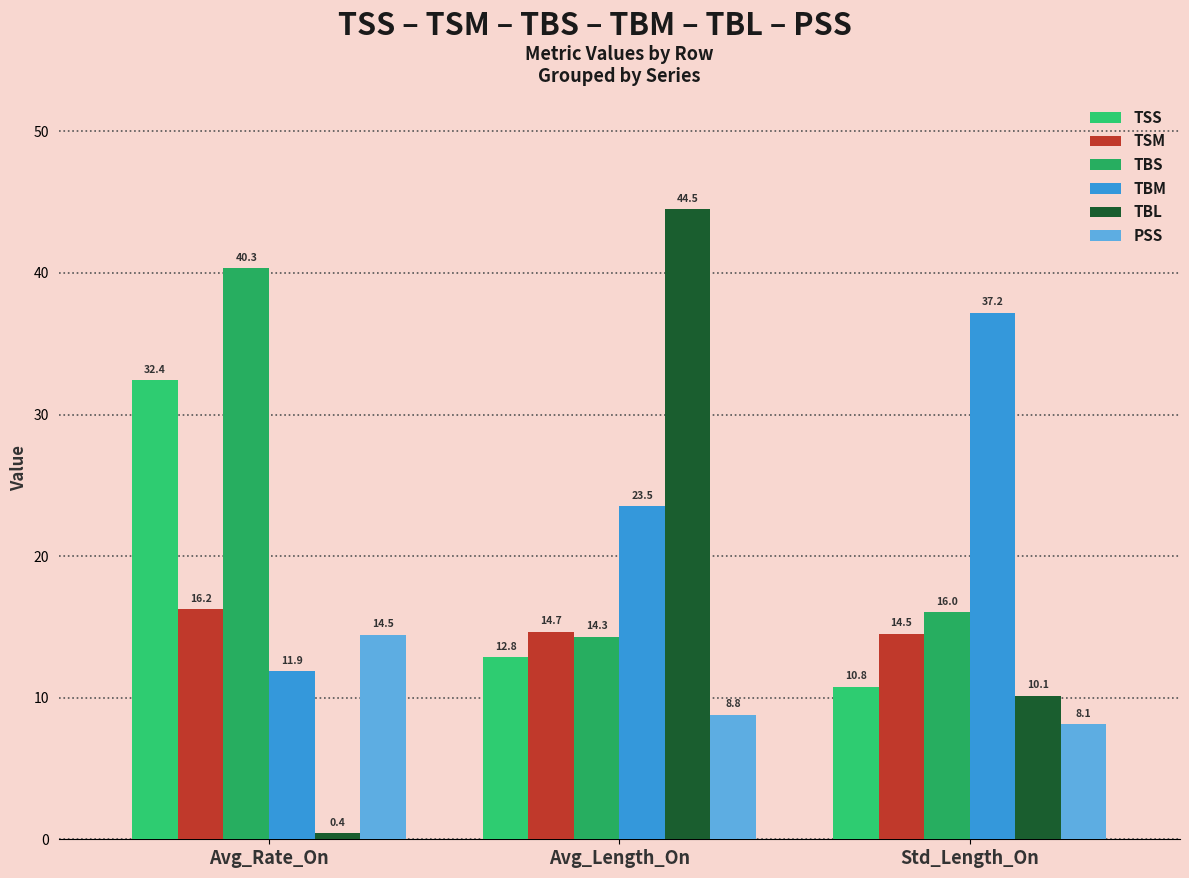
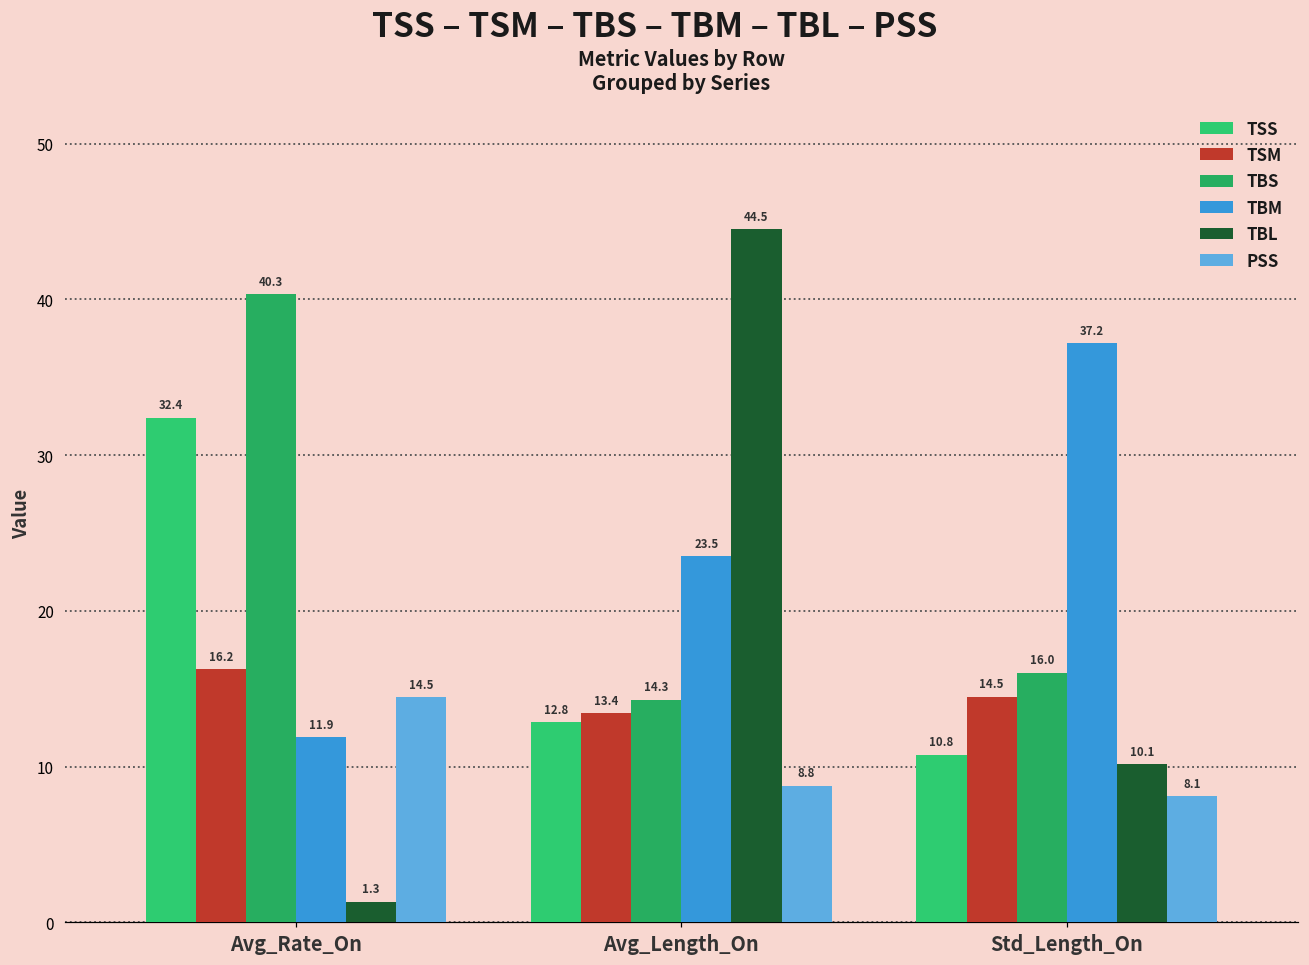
TBL, Avg_Rate_On: 0.4 -> 1.3
TSM, Avg_Length_On: 14.7 -> 13.4
